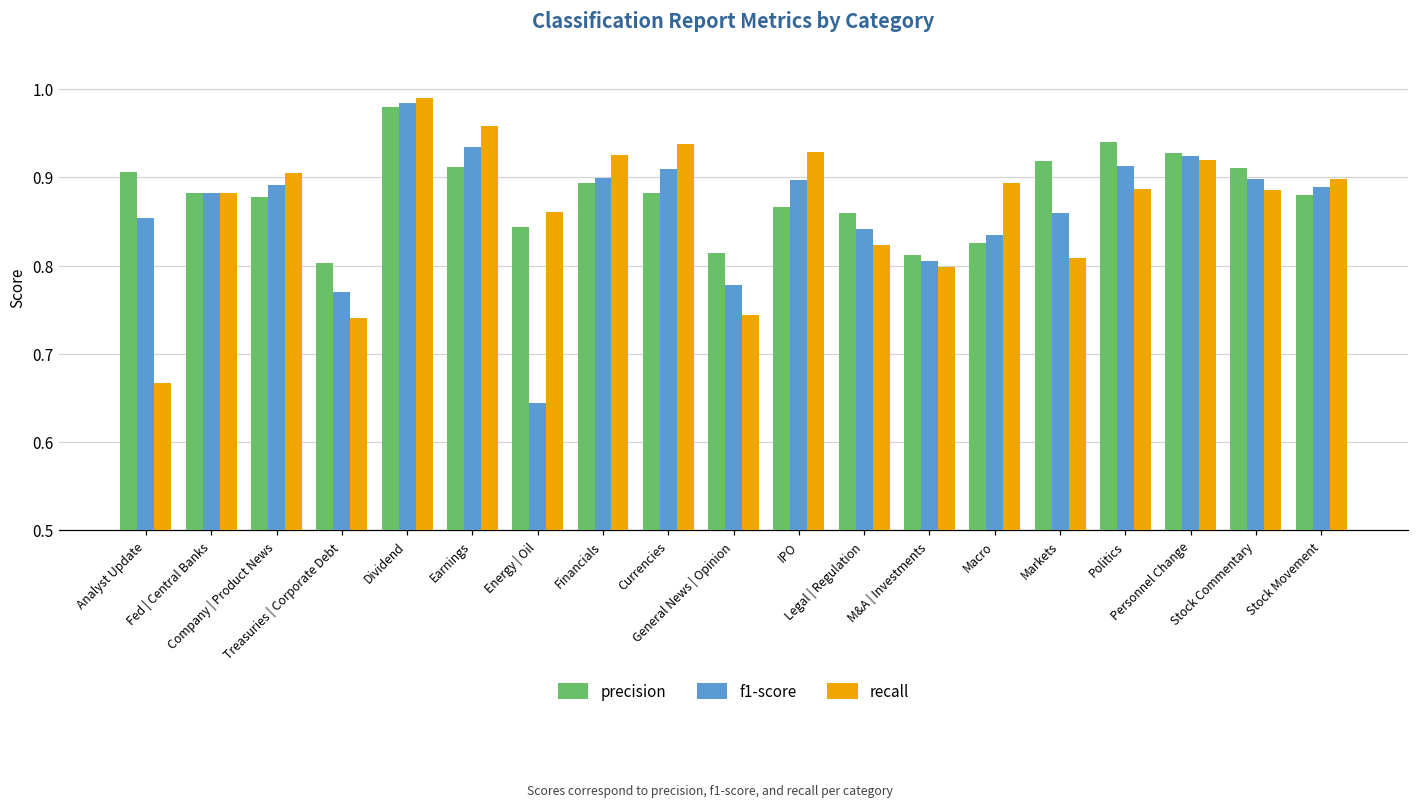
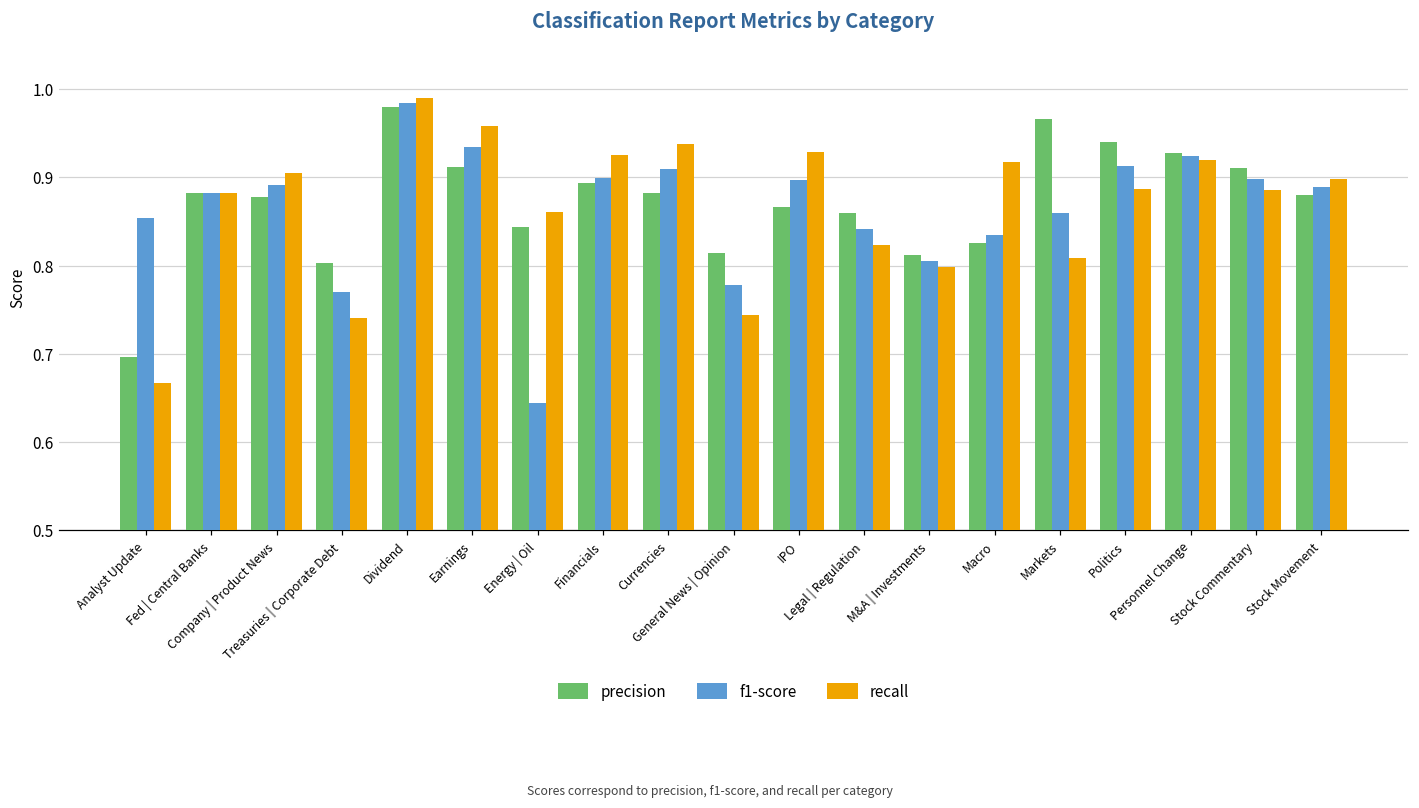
precision, Analyst Update: 0.91 -> 0.70
recall, Macro: 0.89 -> 0.92
precision, Markets: 0.92 -> 0.97
